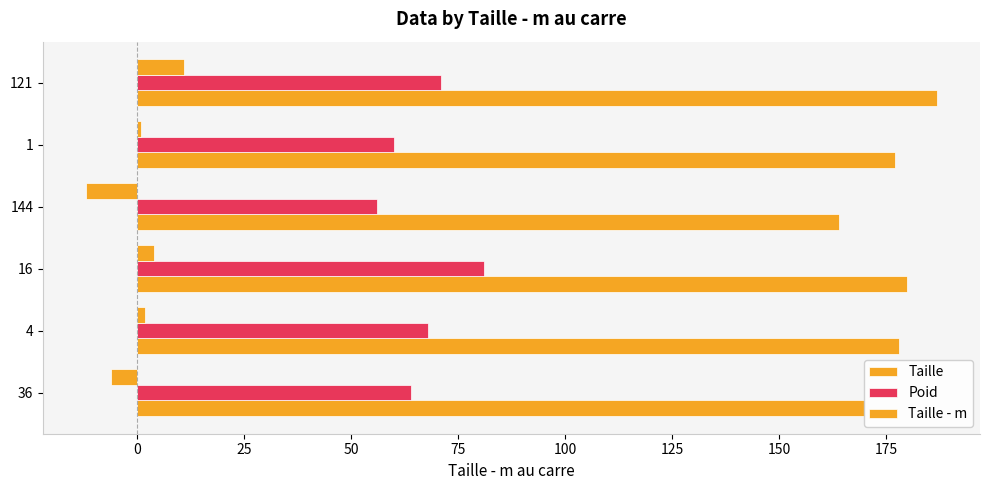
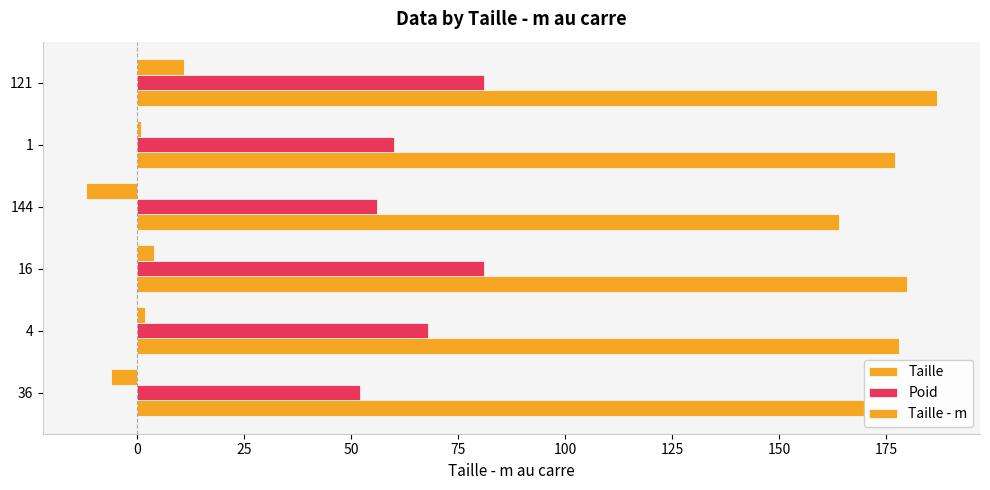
Poid, 121: 71 -> 81
Poid, 36: 64 -> 52
